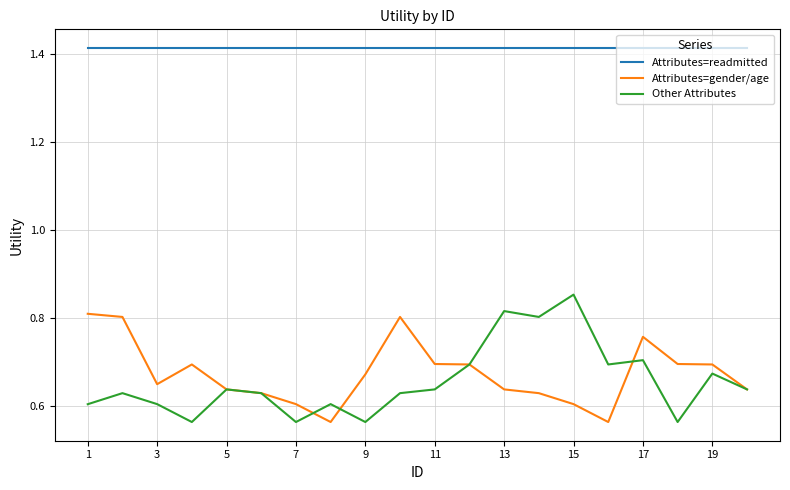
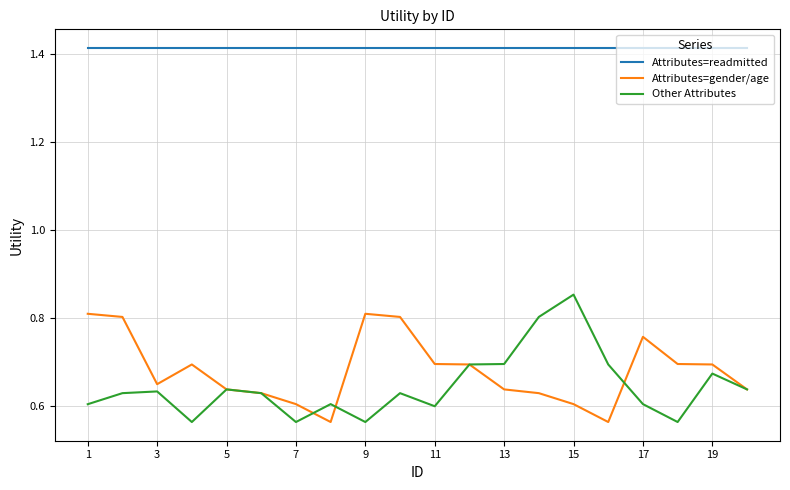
Other Attributes, 3: 0.60 -> 0.63
Attributes=gender/age, 9: 0.67 -> 0.81
Other Attributes, 11: 0.64 -> 0.60
Other Attributes, 13: 0.82 -> 0.70
Other Attributes, 17: 0.70 -> 0.60
